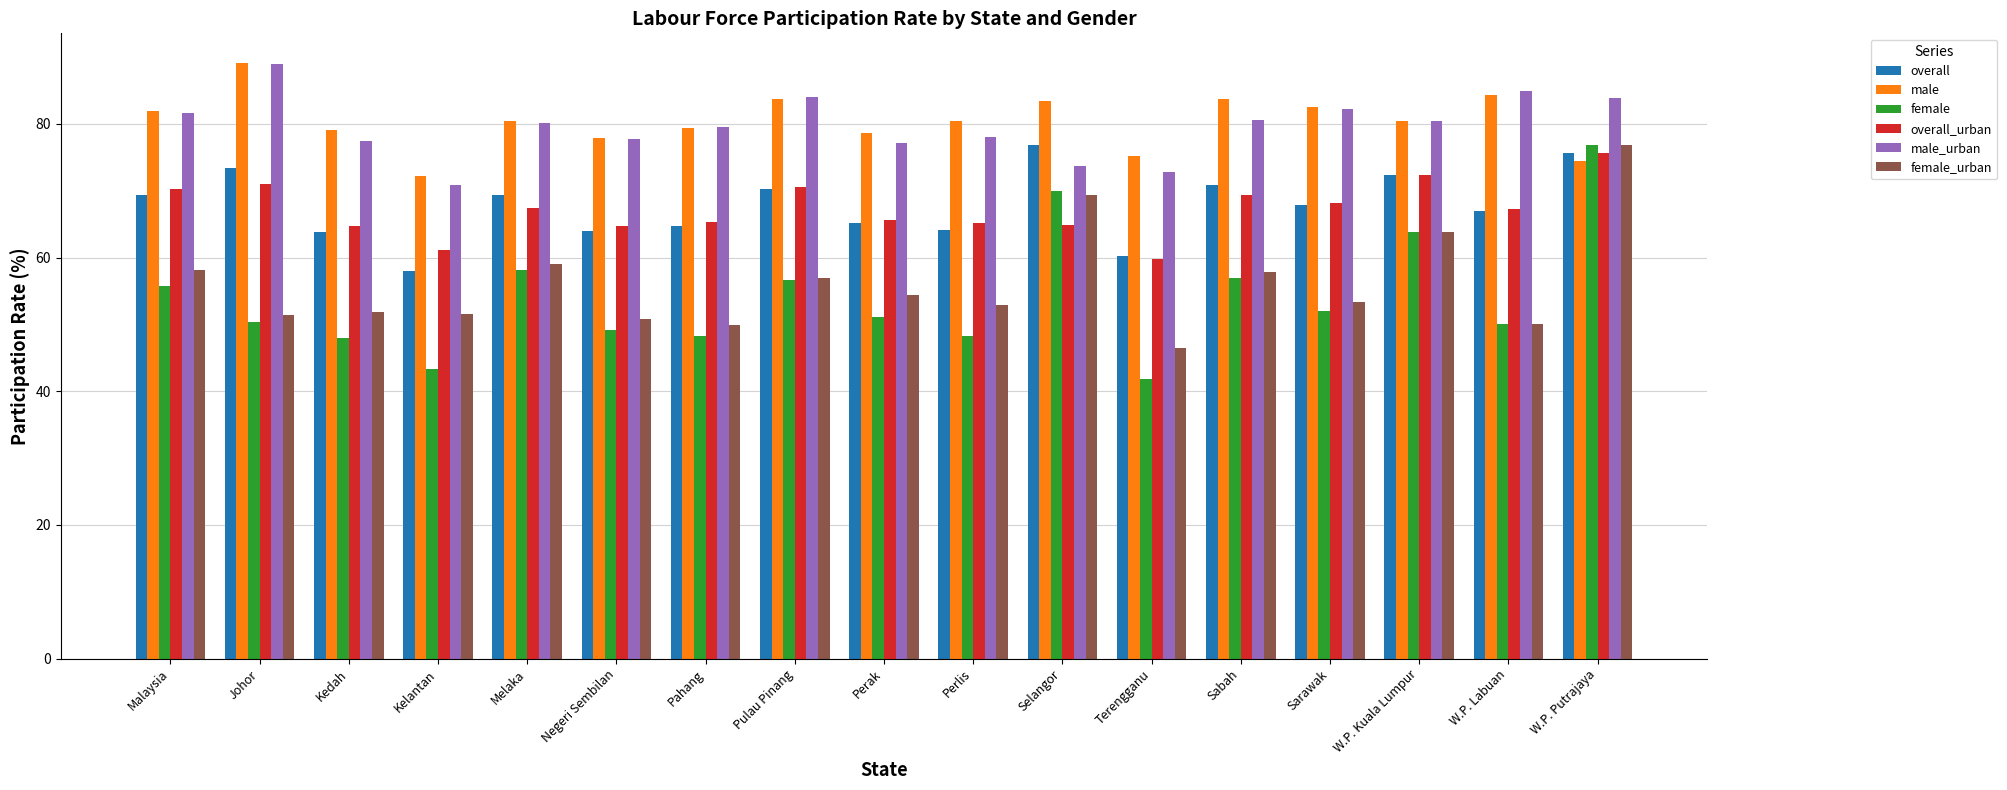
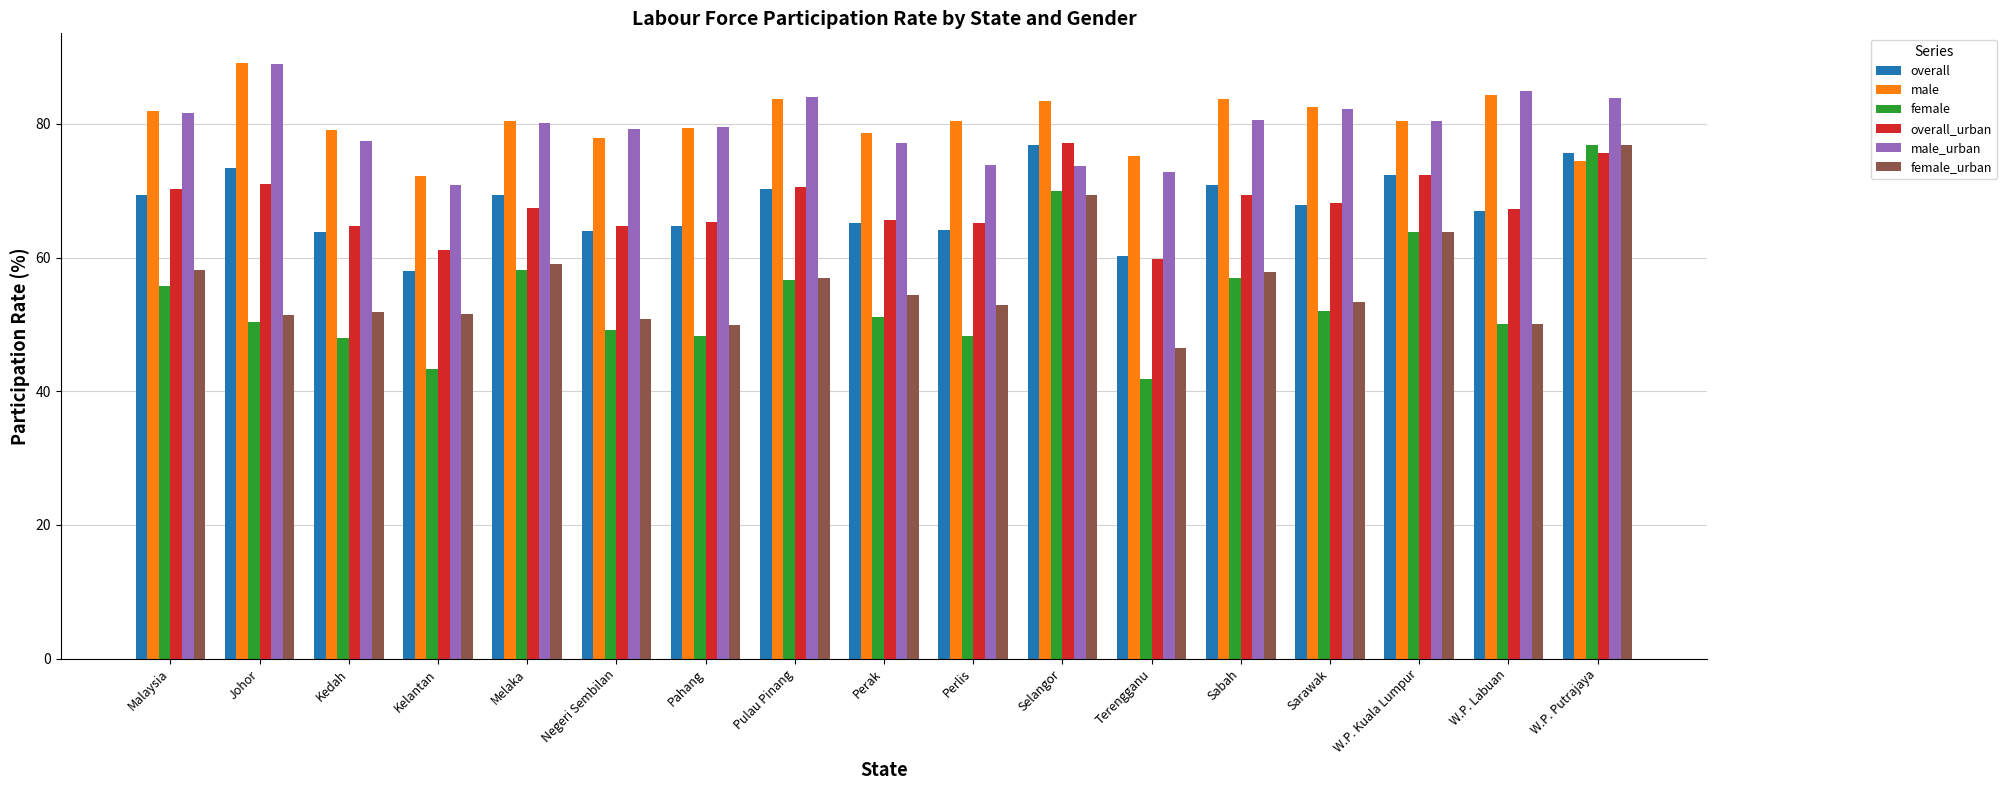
male_urban, Negeri Sembilan: 78 -> 79
male_urban, Perlis: 78 -> 74
overall_urban, Selangor: 65 -> 77
